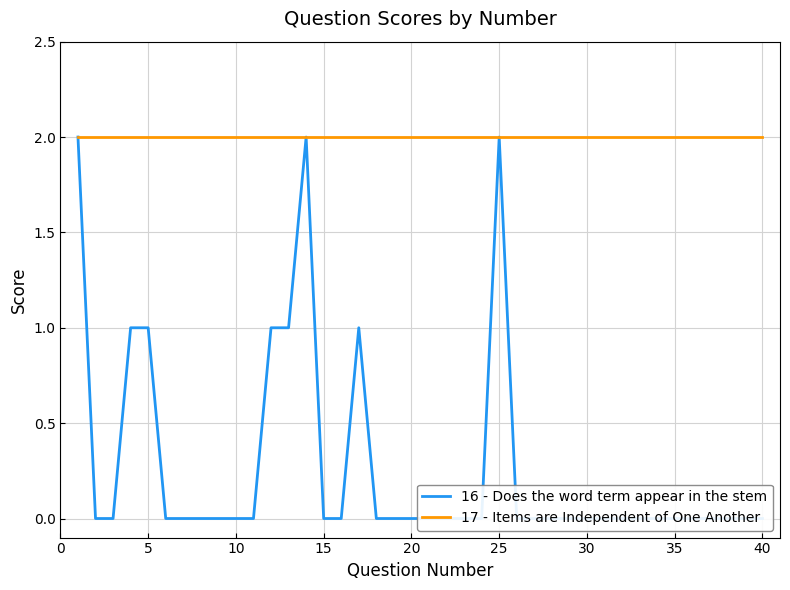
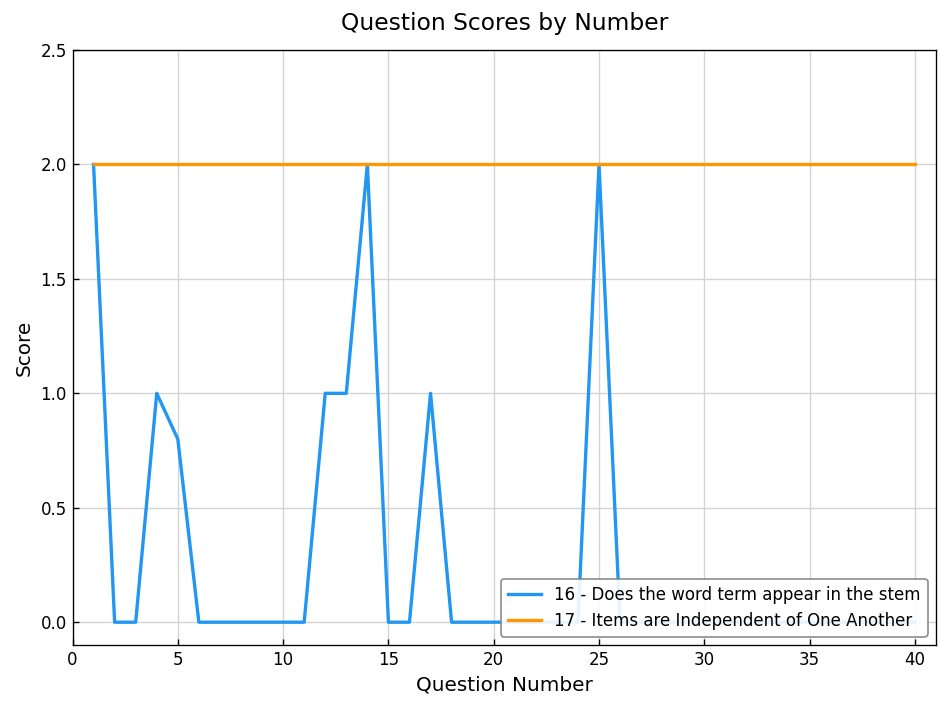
16 - Does the word term appear in the stem, 5: 1.0 -> 0.8
